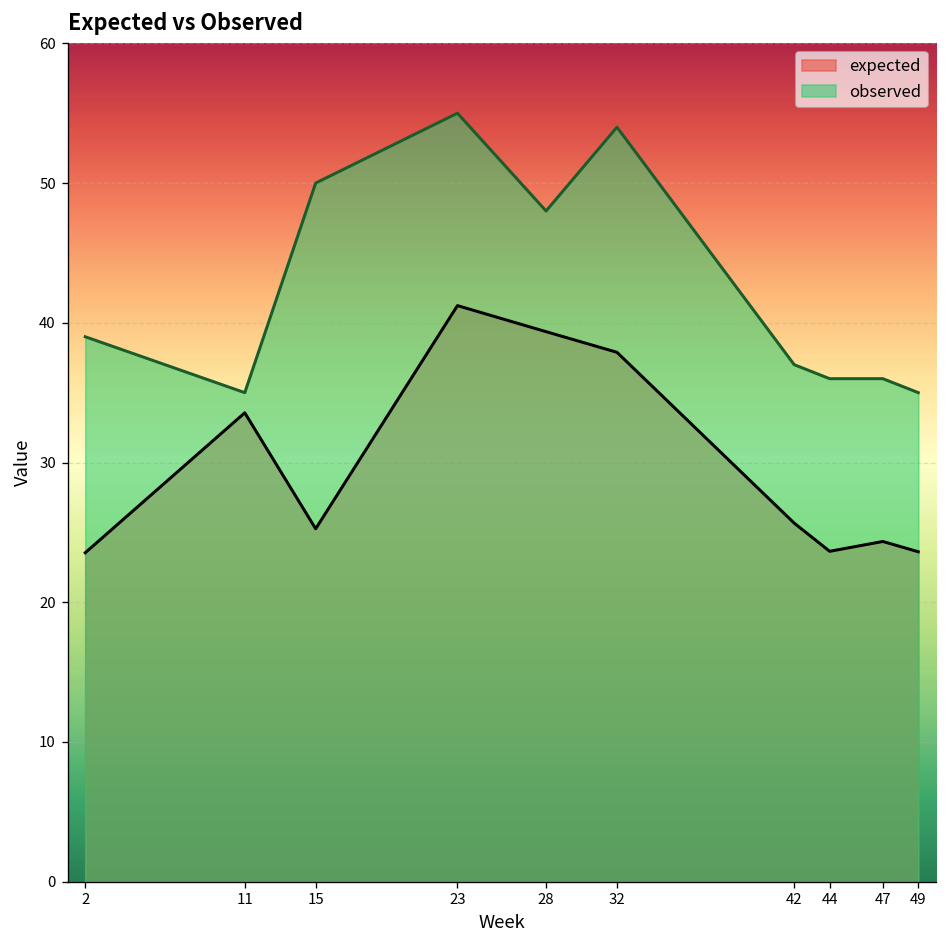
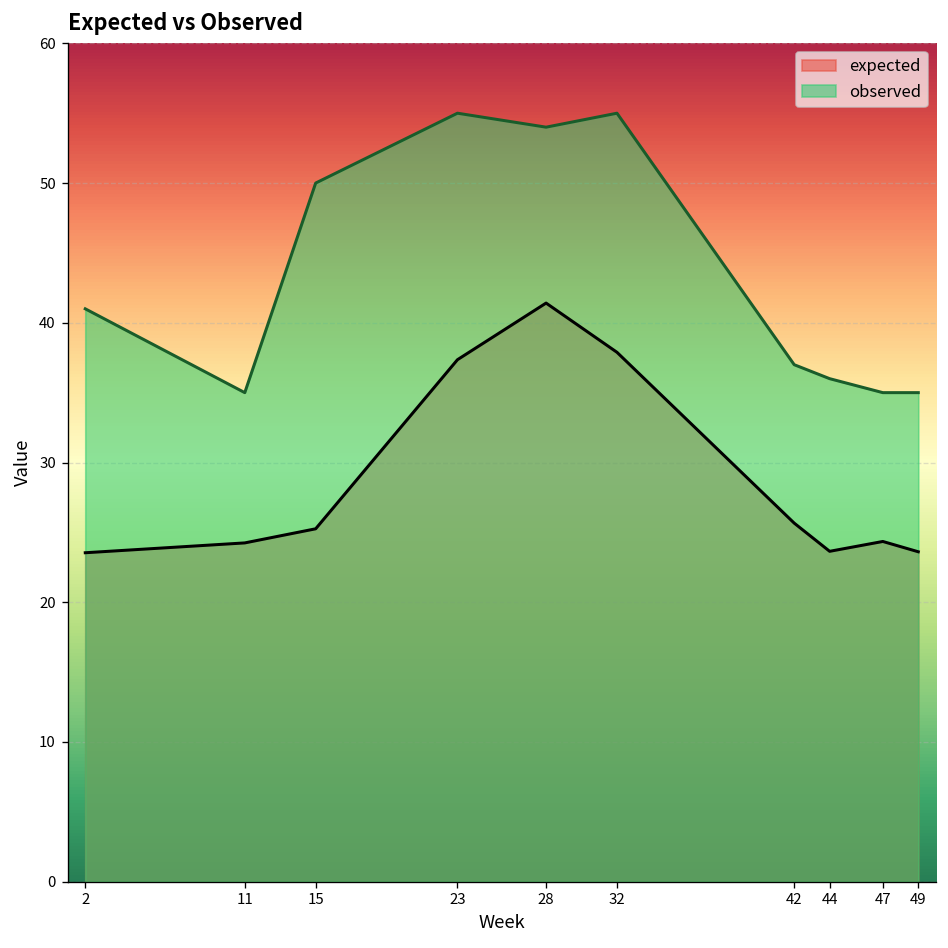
observed, 2: 39 -> 41
expected, 11: 33.6 -> 24.2
expected, 23: 41.2 -> 37.4
expected, 28: 39.4 -> 41.4
observed, 28: 48 -> 54
observed, 32: 54 -> 55
observed, 47: 36 -> 35
